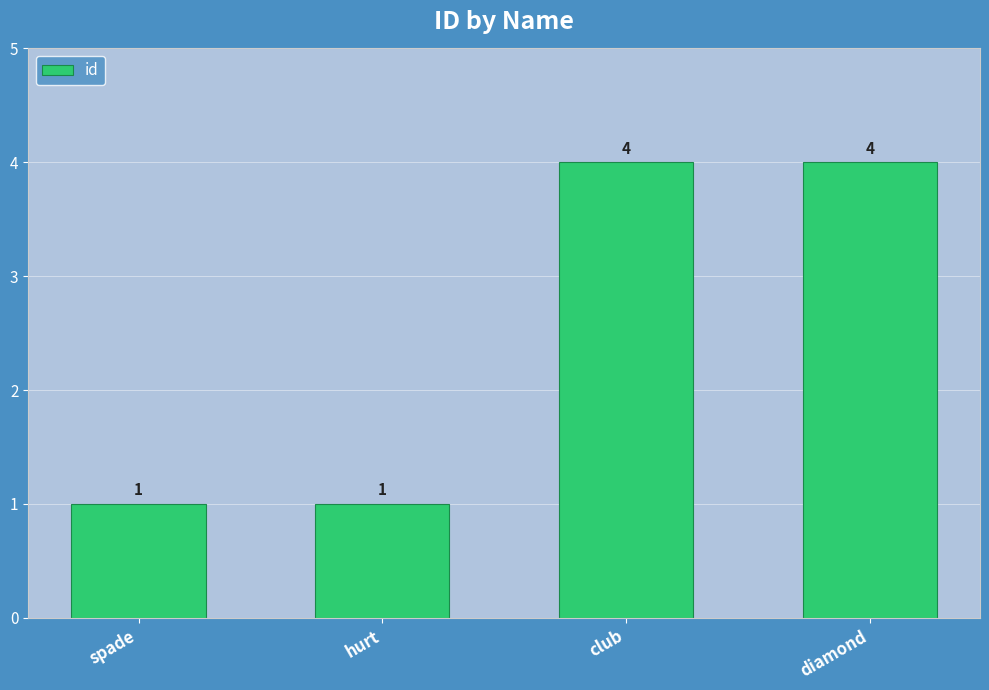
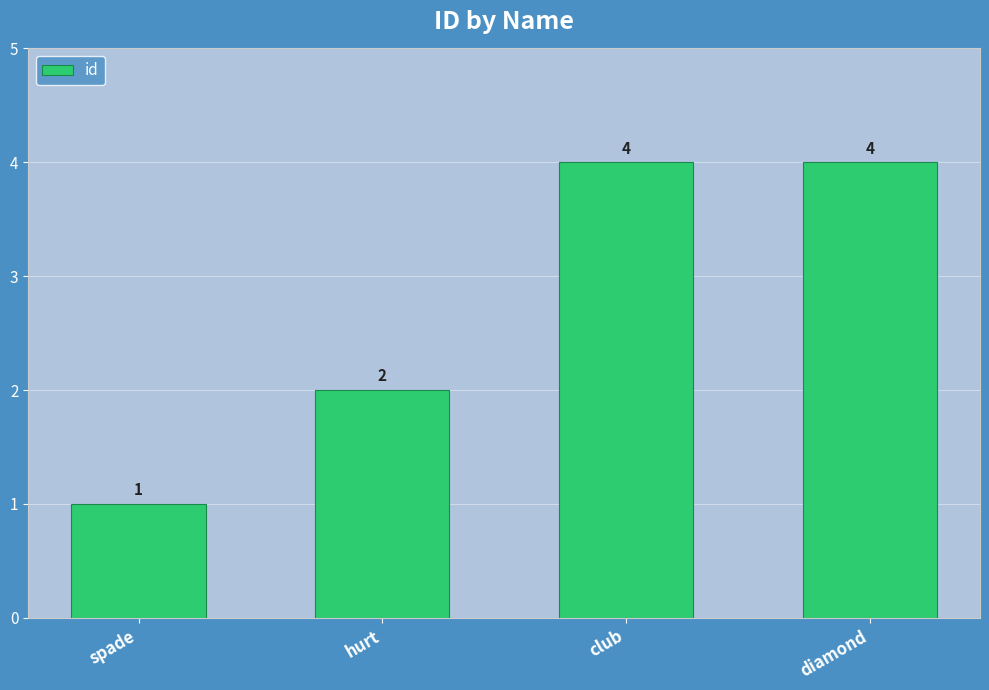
hurt: 1 -> 2
